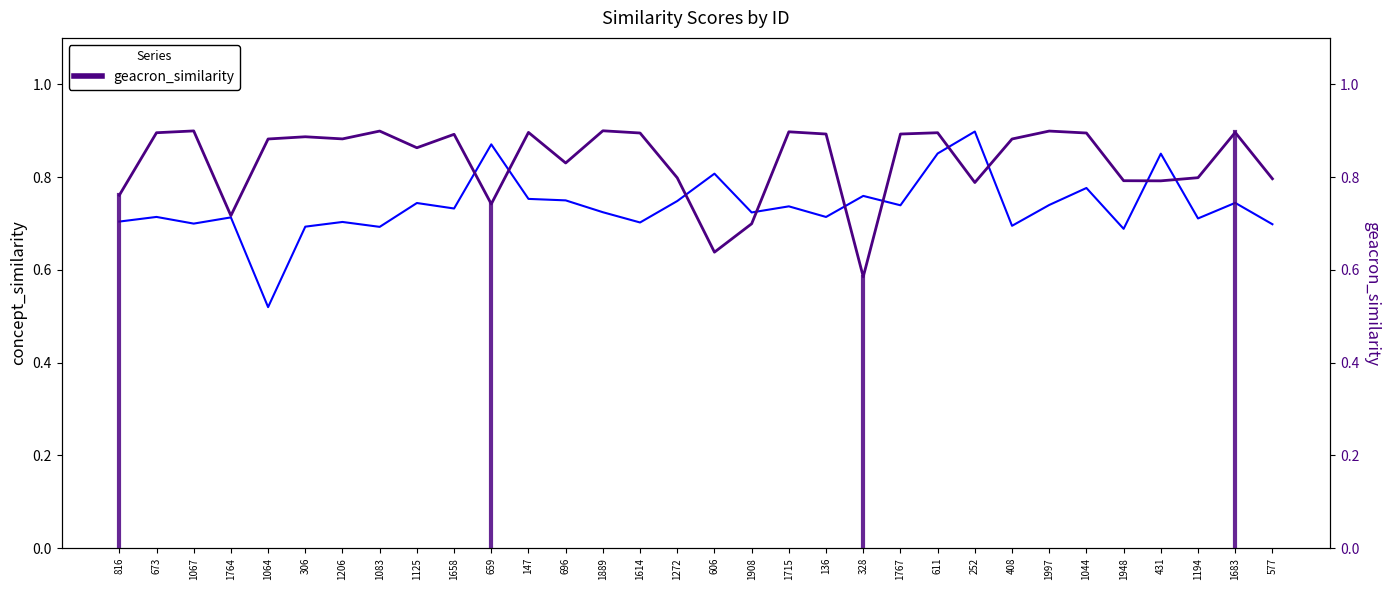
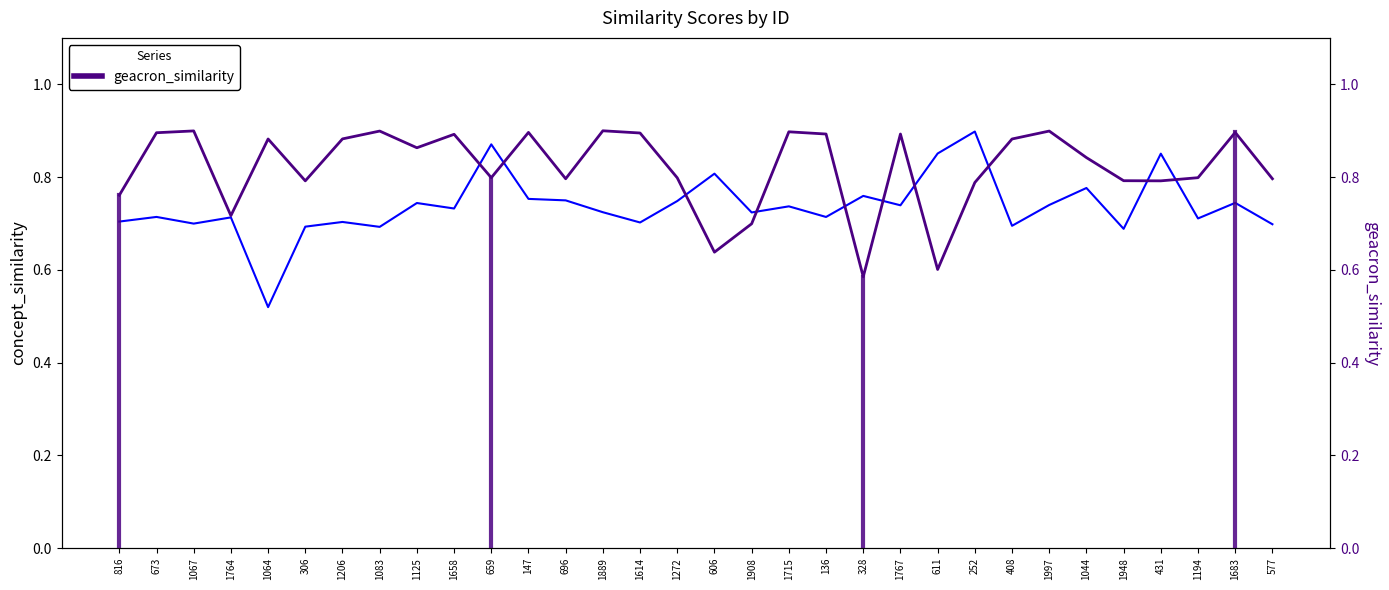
geacron_similarity, 306: 0.89 -> 0.79
geacron_similarity, 659: 0.74 -> 0.80
geacron_similarity, 696: 0.83 -> 0.80
geacron_similarity, 611: 0.90 -> 0.60
geacron_similarity, 1044: 0.90 -> 0.84
